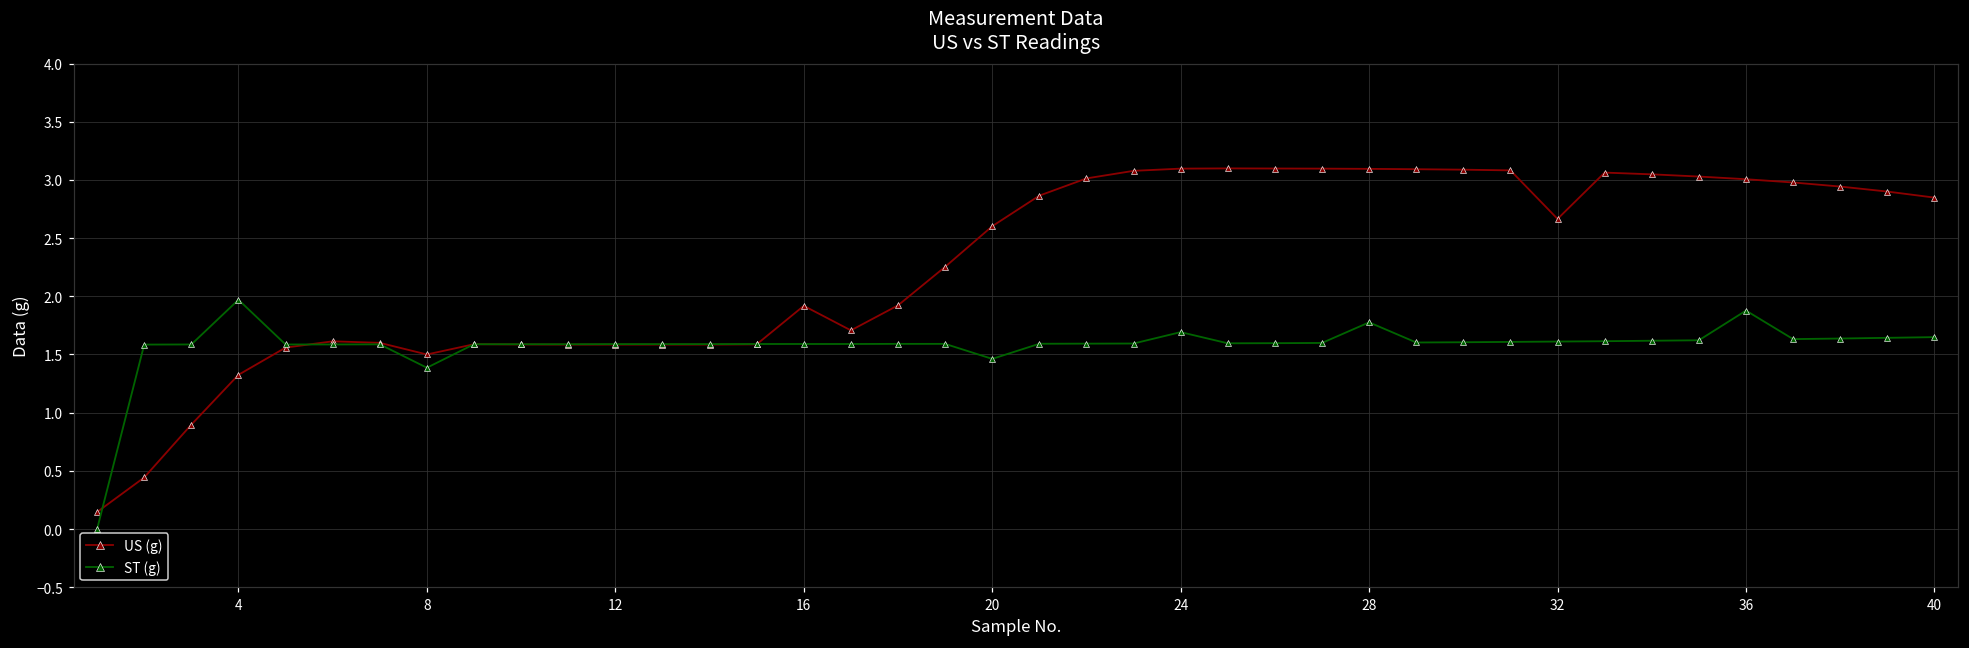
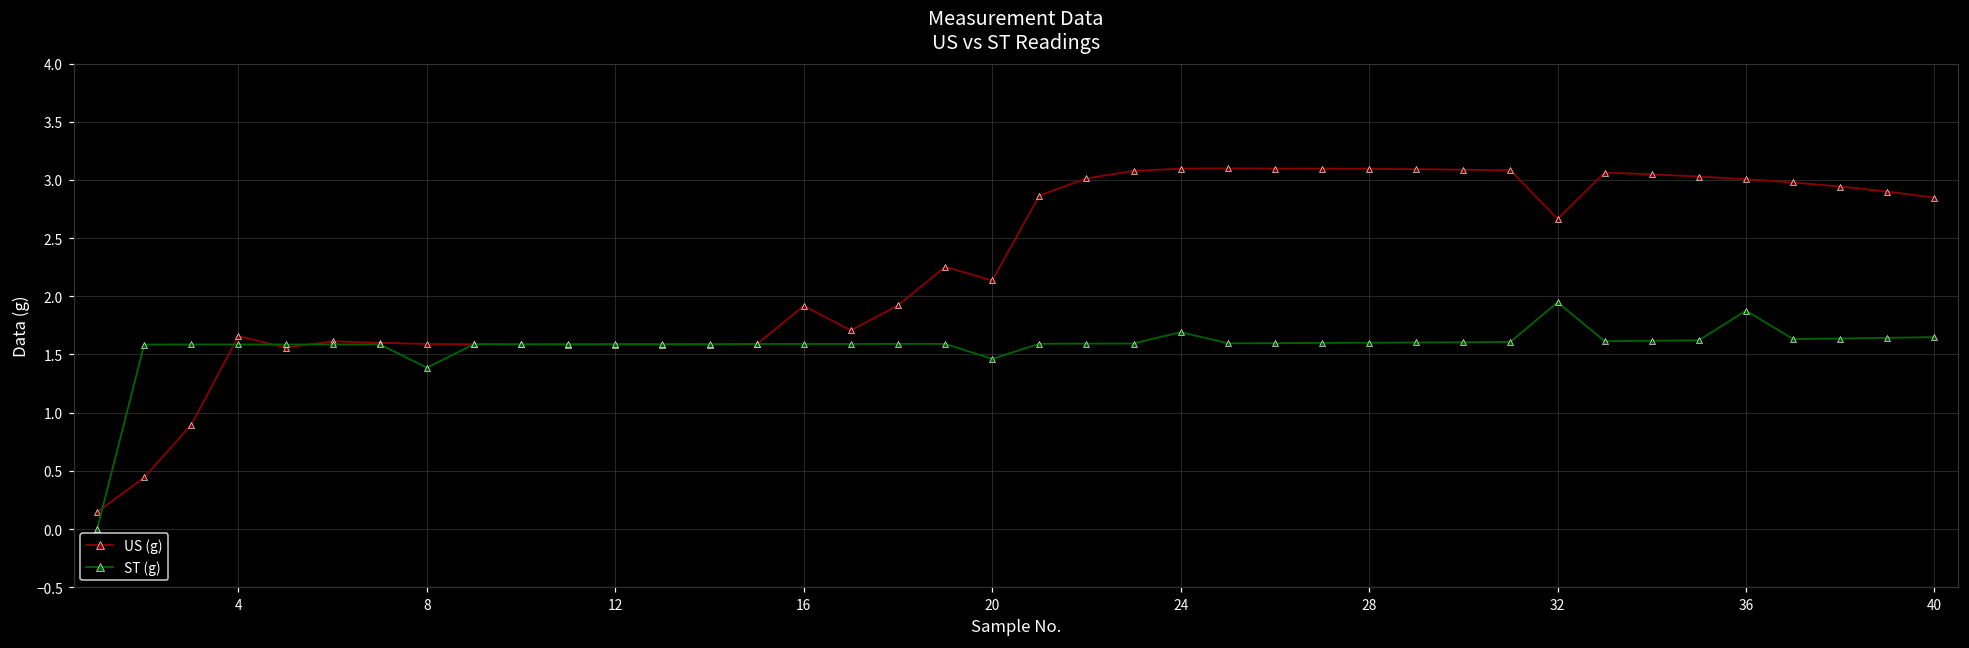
US (g), 4: 1.33 -> 1.66
ST (g), 4: 1.97 -> 1.59
US (g), 8: 1.50 -> 1.59
US (g), 20: 2.60 -> 2.14
ST (g), 28: 1.78 -> 1.60
ST (g), 32: 1.61 -> 1.95
